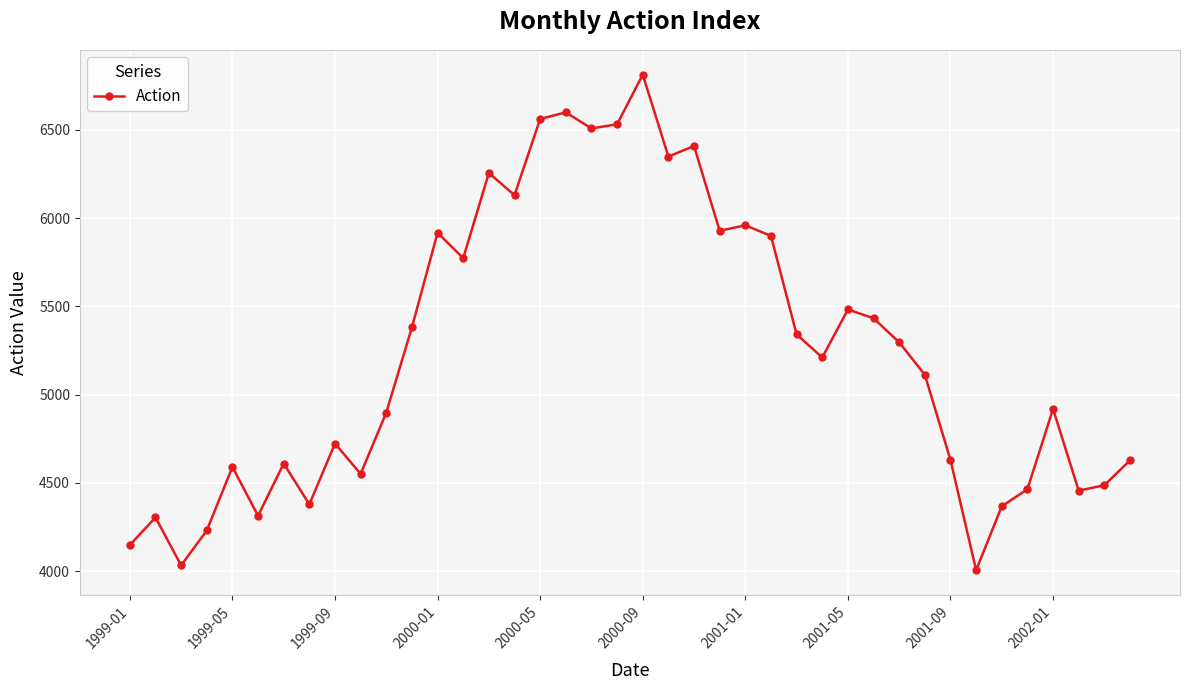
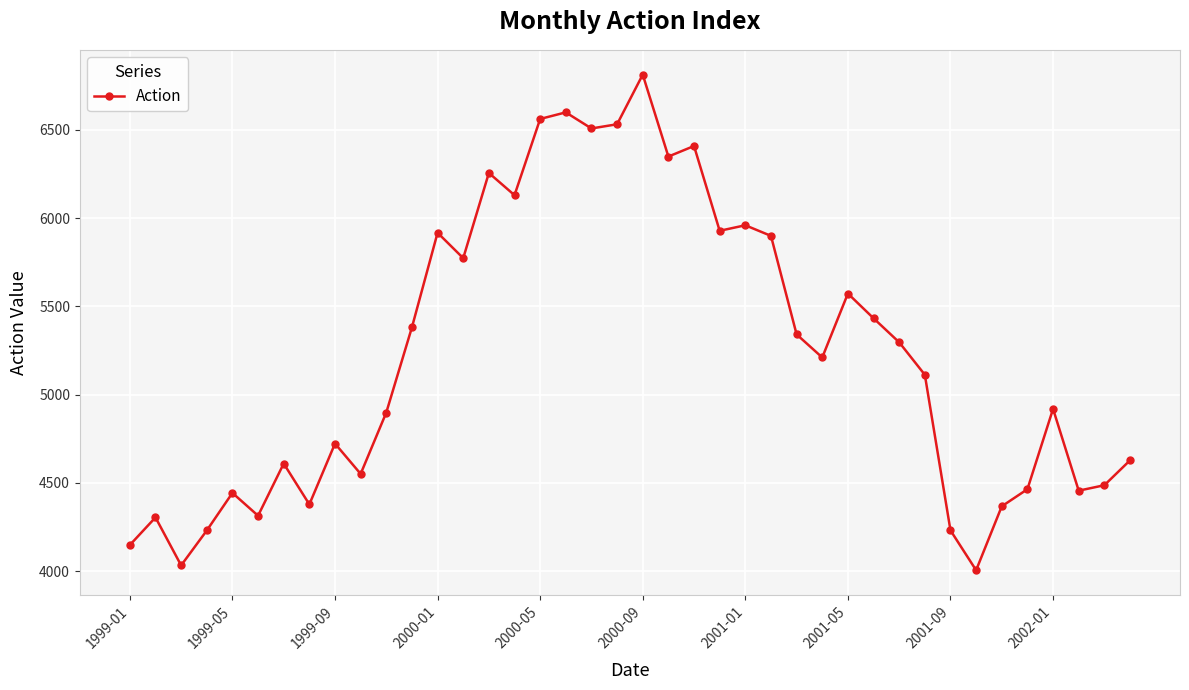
1999-05: 4590 -> 4440
2001-05: 5480 -> 5570
2001-09: 4630 -> 4230
